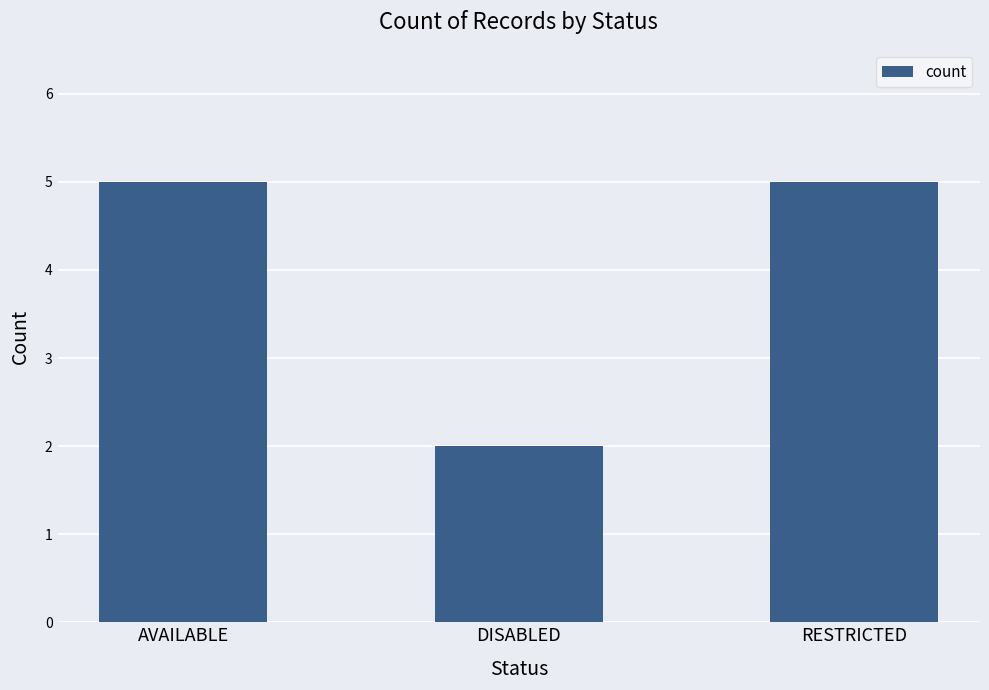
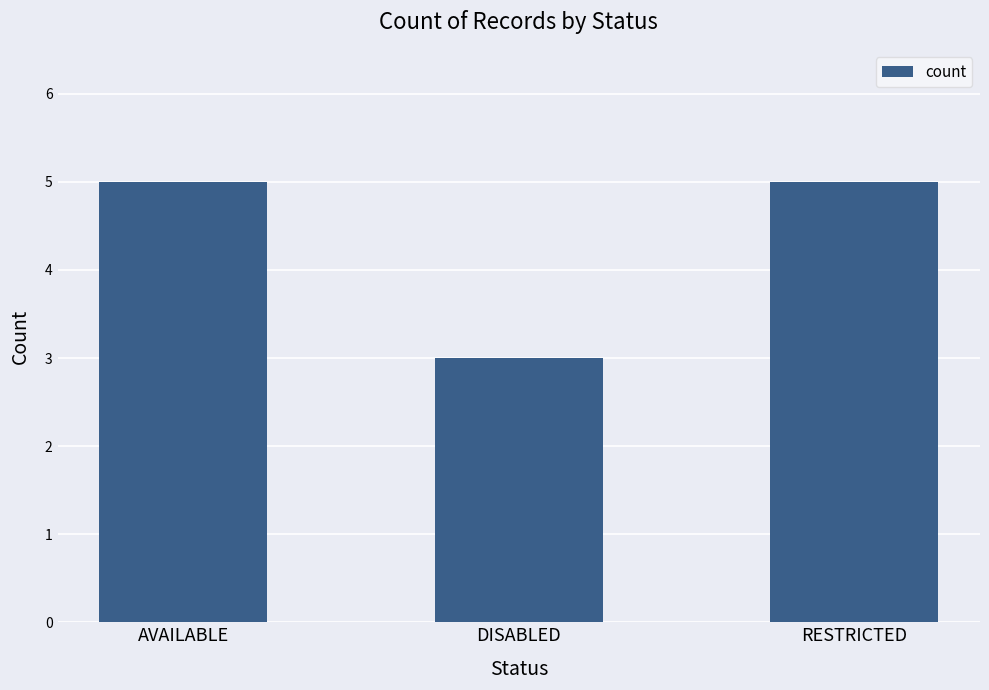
DISABLED: 2 -> 3
